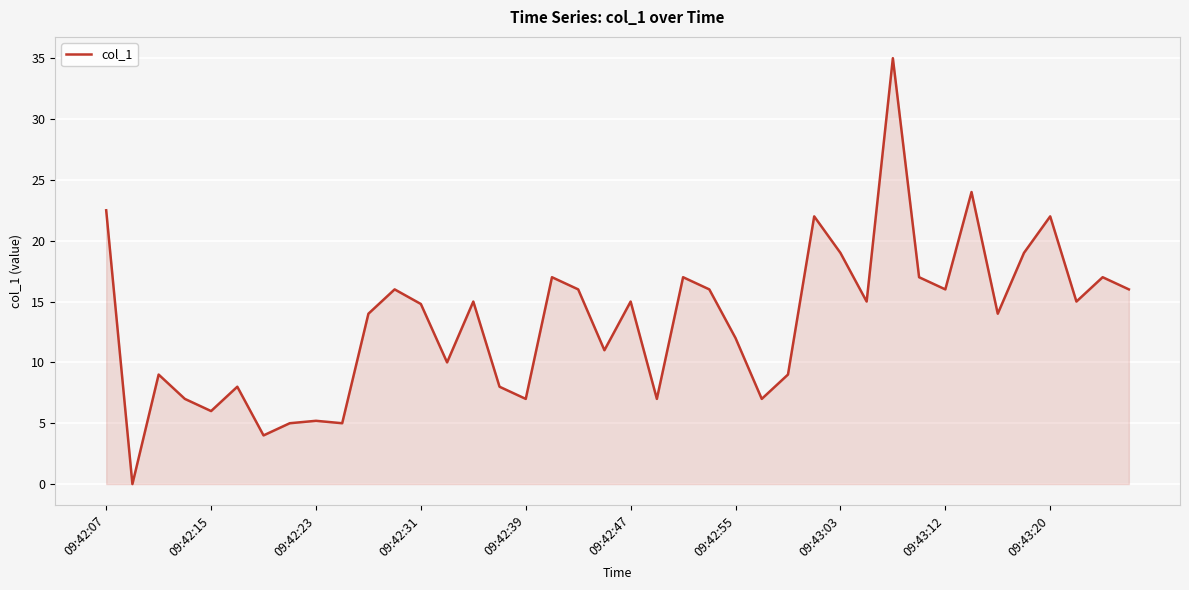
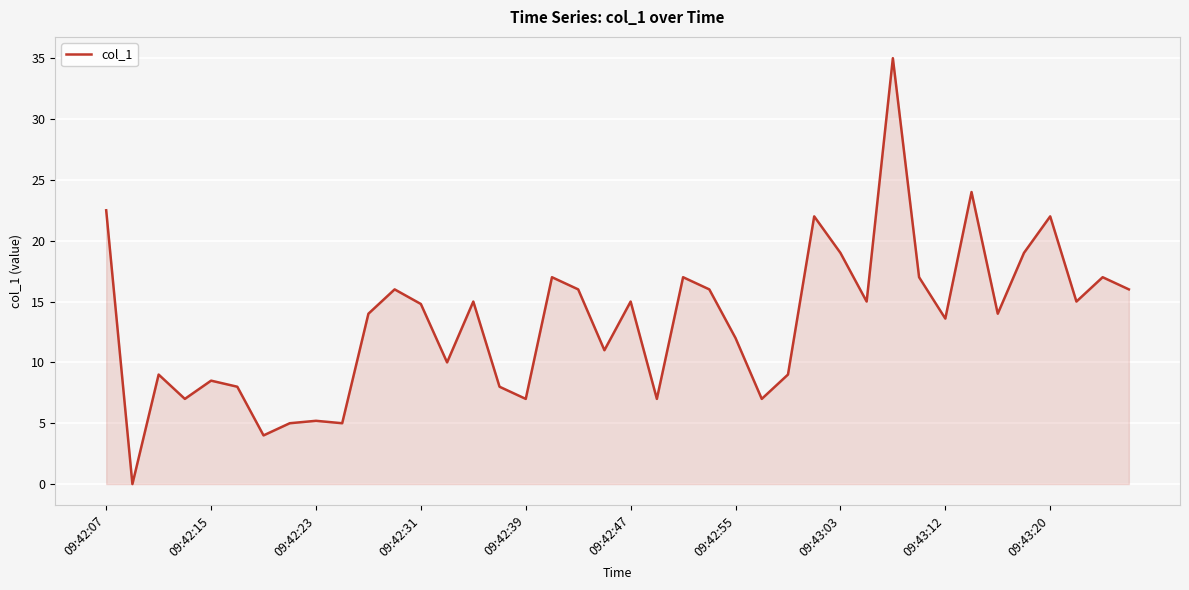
09:42:15: 6.0 -> 8.5
09:43:12: 16.0 -> 13.6
